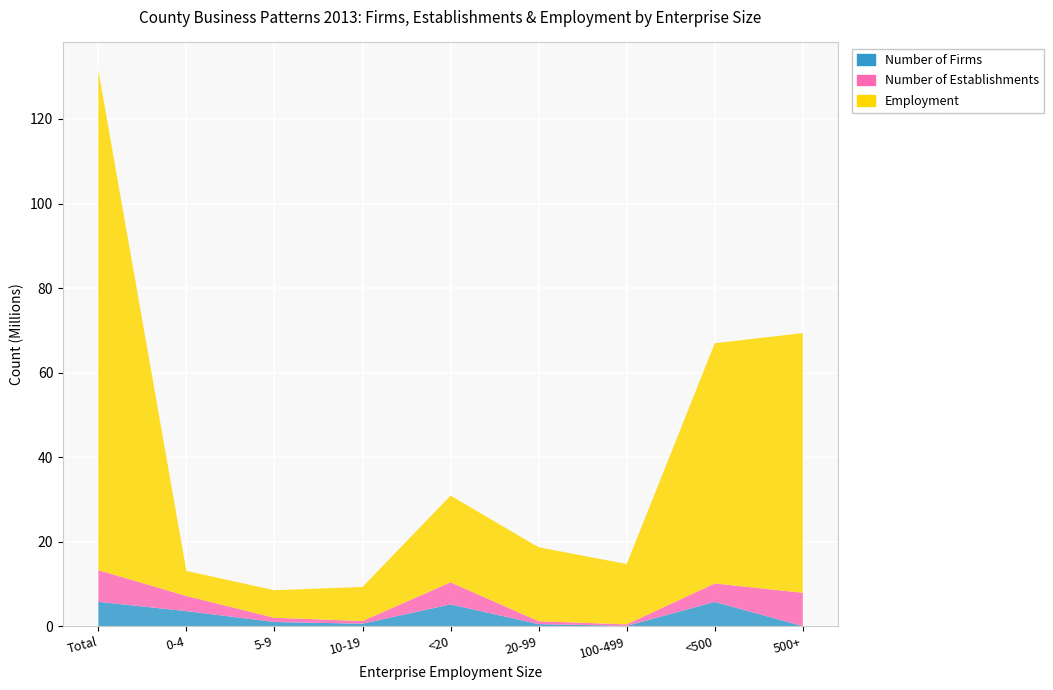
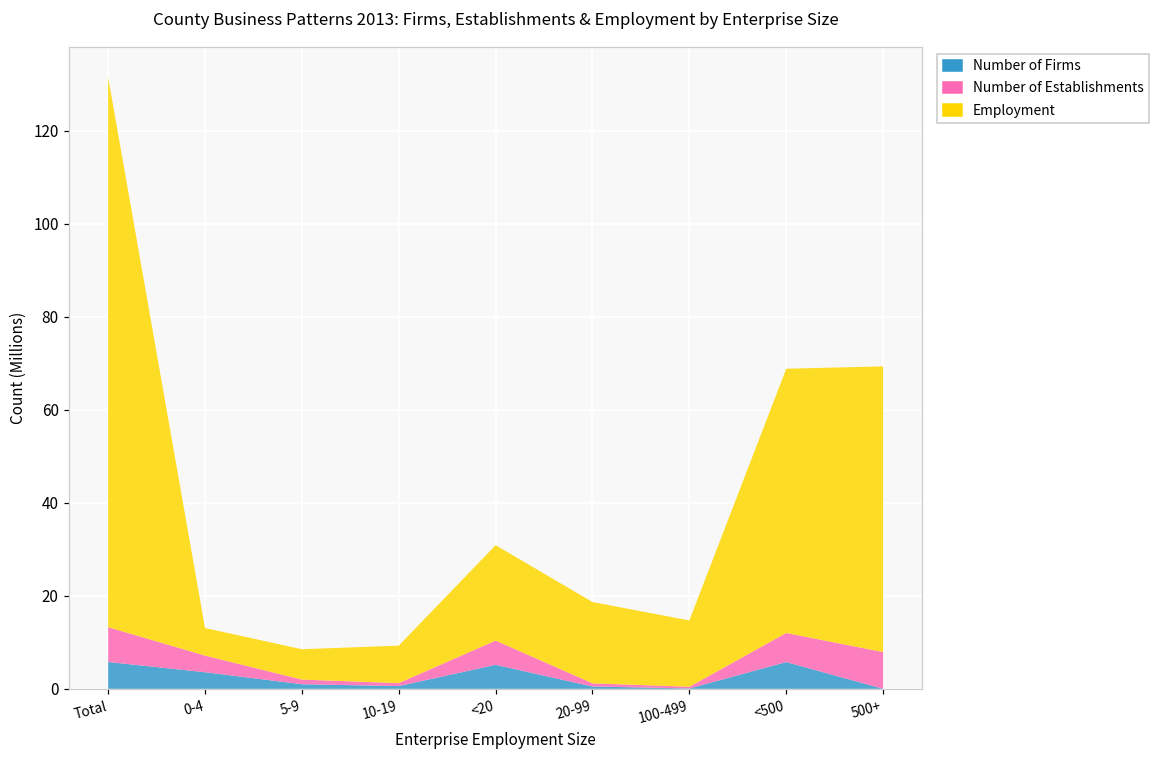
Number of Establishments, <500: 4 -> 6
